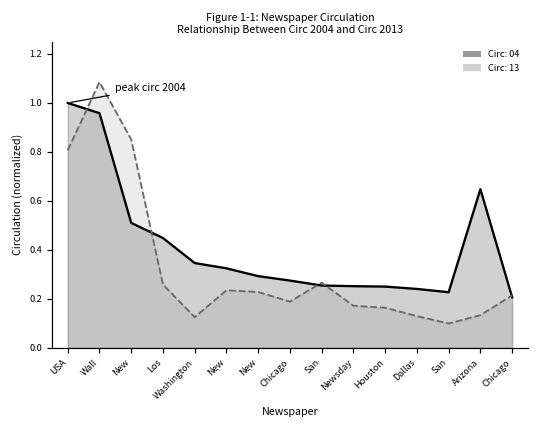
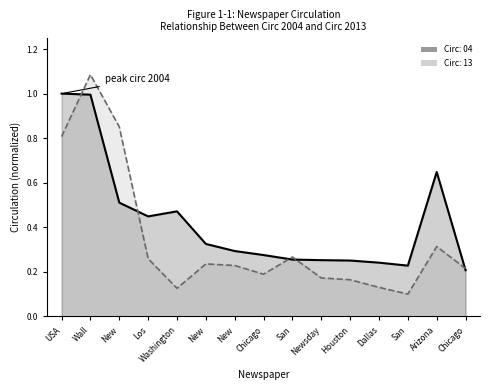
Circ: 04, Wall: 0.96 -> 1.00
Circ: 04, Washington: 0.35 -> 0.47
Circ: 13, Arizona: 0.13 -> 0.31
